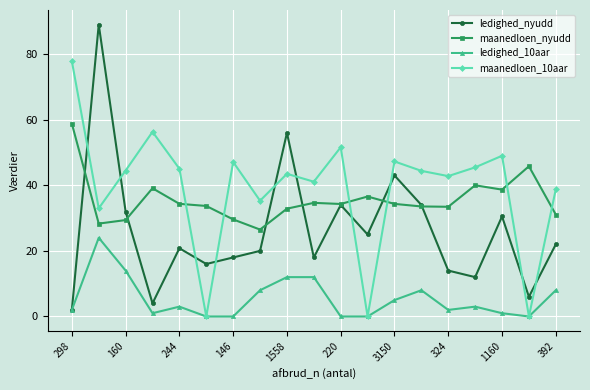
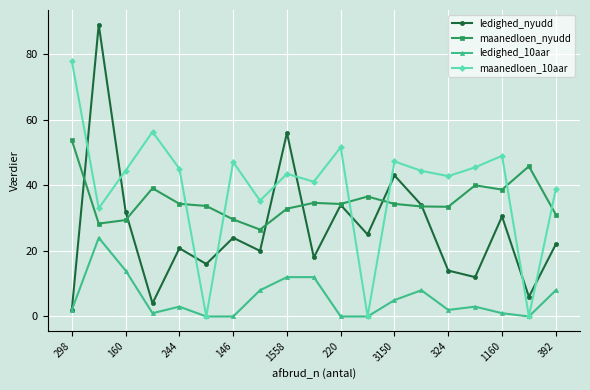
maanedloen_nyudd, 298: 59 -> 54
ledighed_nyudd, 146: 18 -> 24
